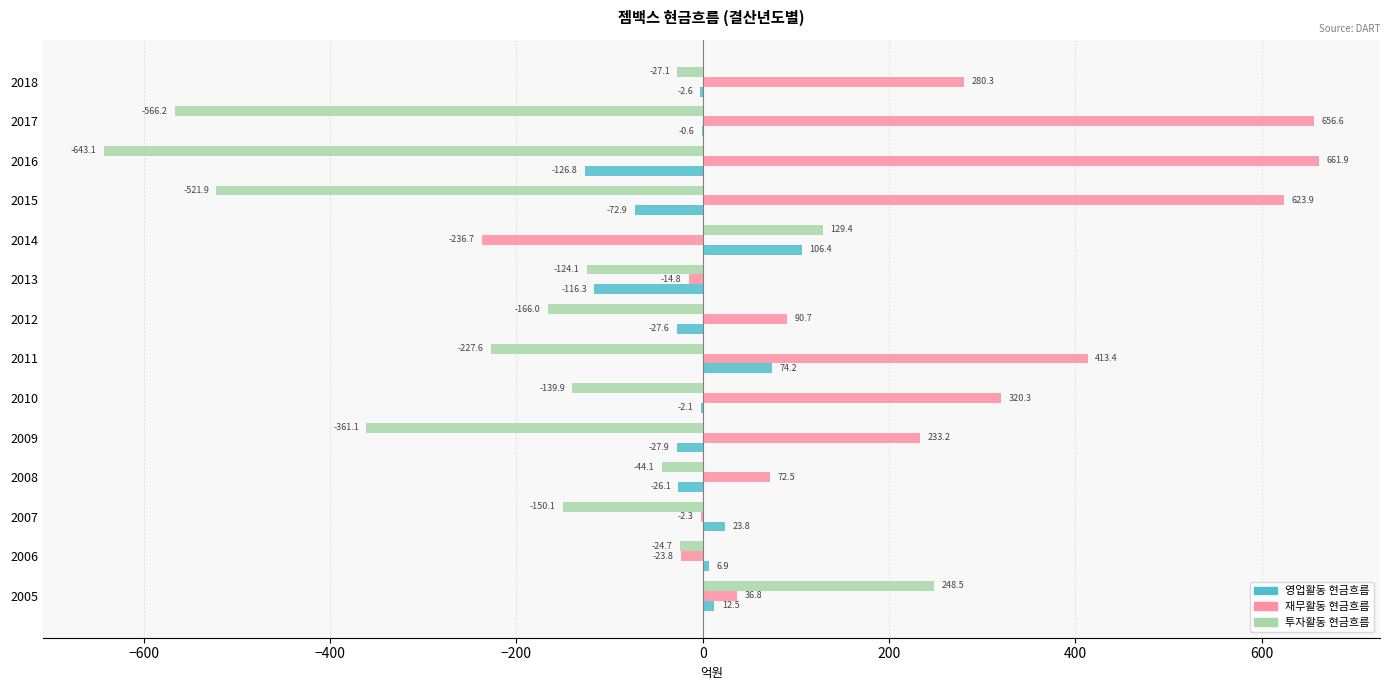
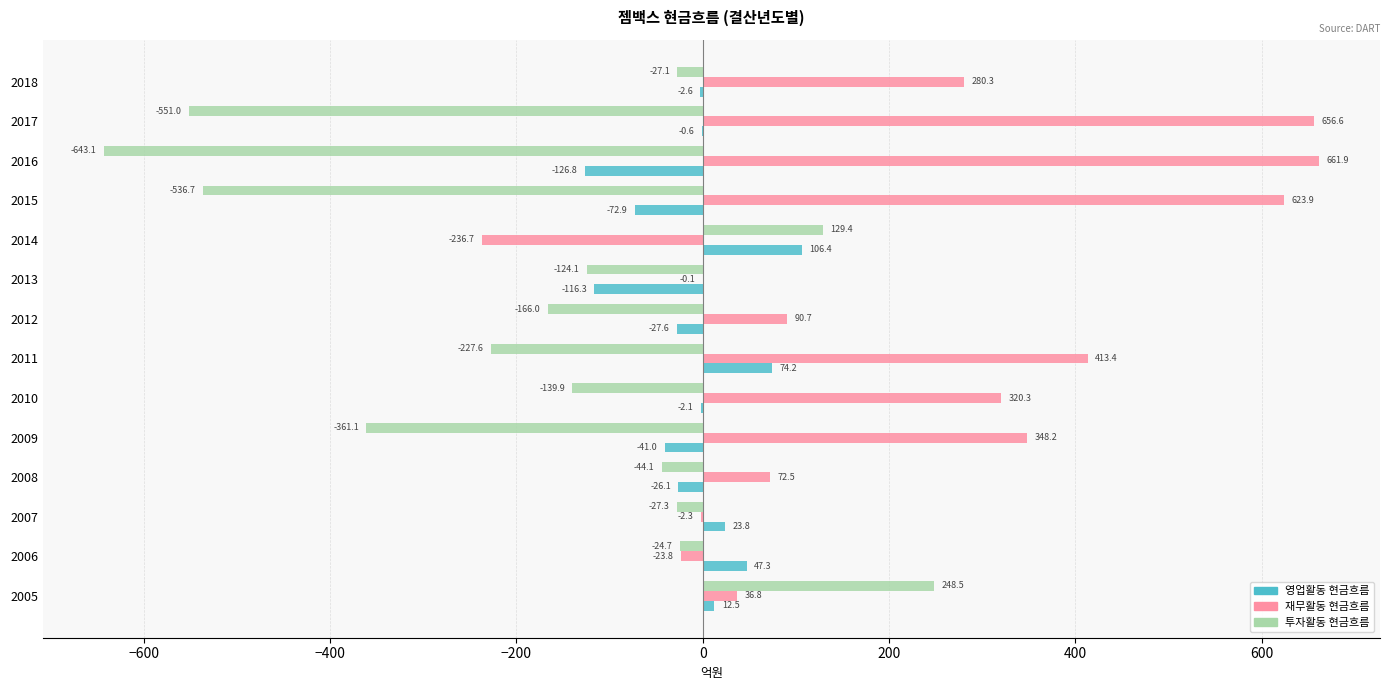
투자활동 현금흐름, 2017: -566.2 -> -551.0
투자활동 현금흐름, 2015: -521.9 -> -536.7
재무활동 현금흐름, 2013: -14.8 -> -0.1
재무활동 현금흐름, 2009: 233.2 -> 348.2
영업활동 현금흐름, 2009: -27.9 -> -41.0
투자활동 현금흐름, 2007: -150.1 -> -27.3
영업활동 현금흐름, 2006: 6.9 -> 47.3
